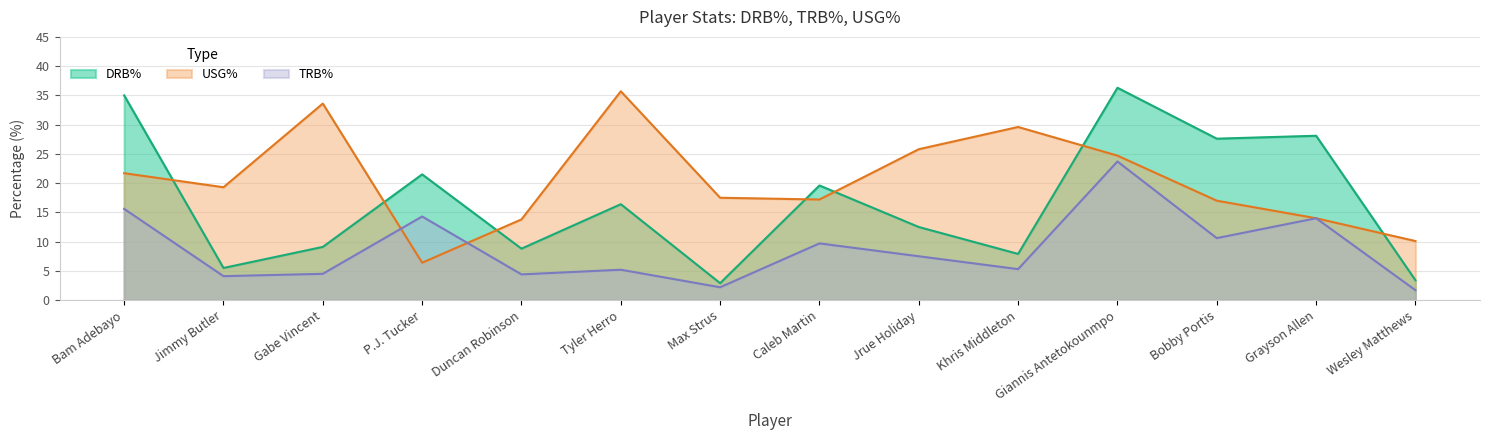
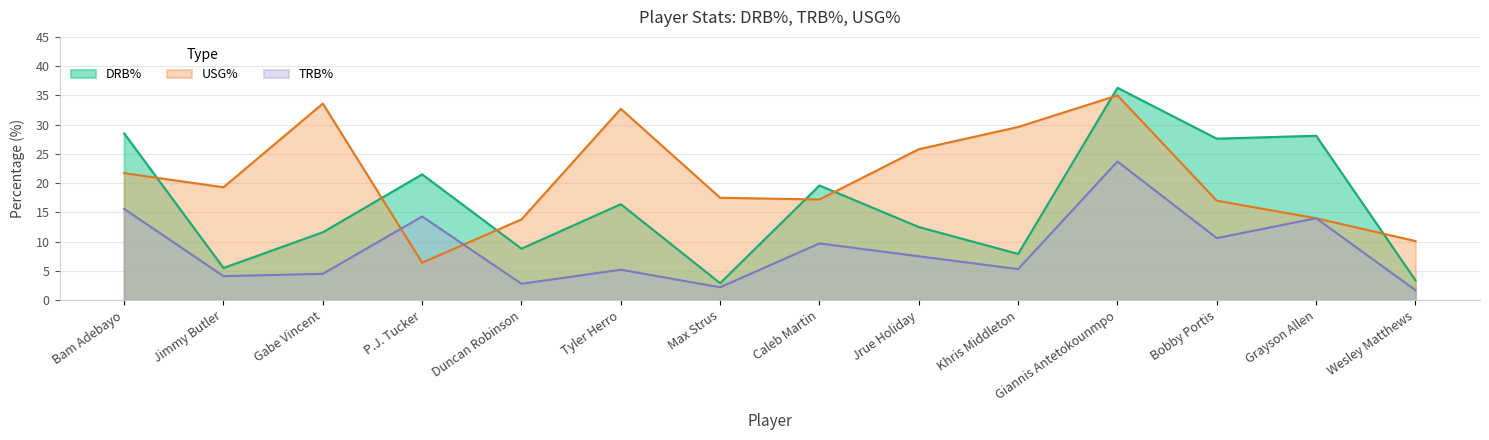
DRB%, Bam Adebayo: 35 -> 29
DRB%, Gabe Vincent: 9 -> 12
TRB%, Duncan Robinson: 4 -> 3
USG%, Tyler Herro: 36 -> 33
USG%, Giannis Antetokounmpo: 25 -> 35
